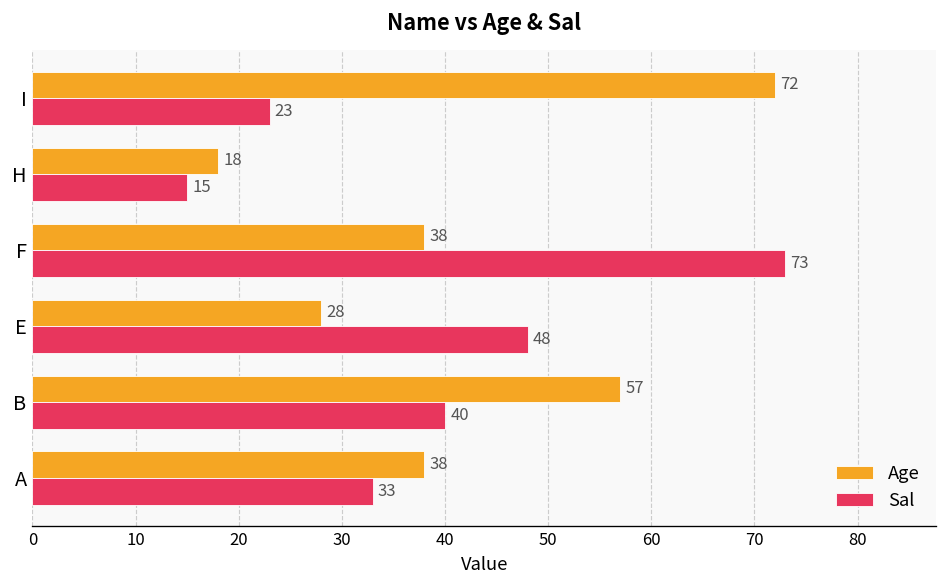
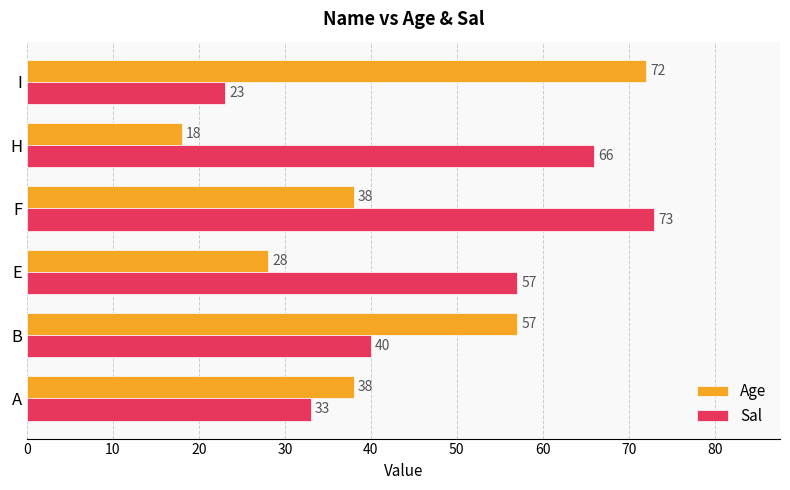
Sal, H: 15 -> 66
Sal, E: 48 -> 57
